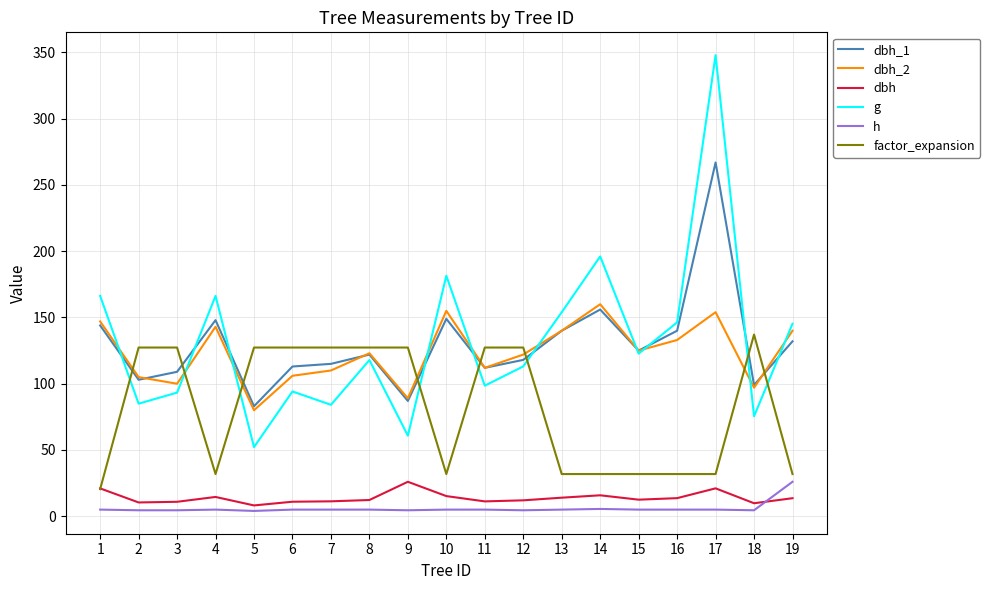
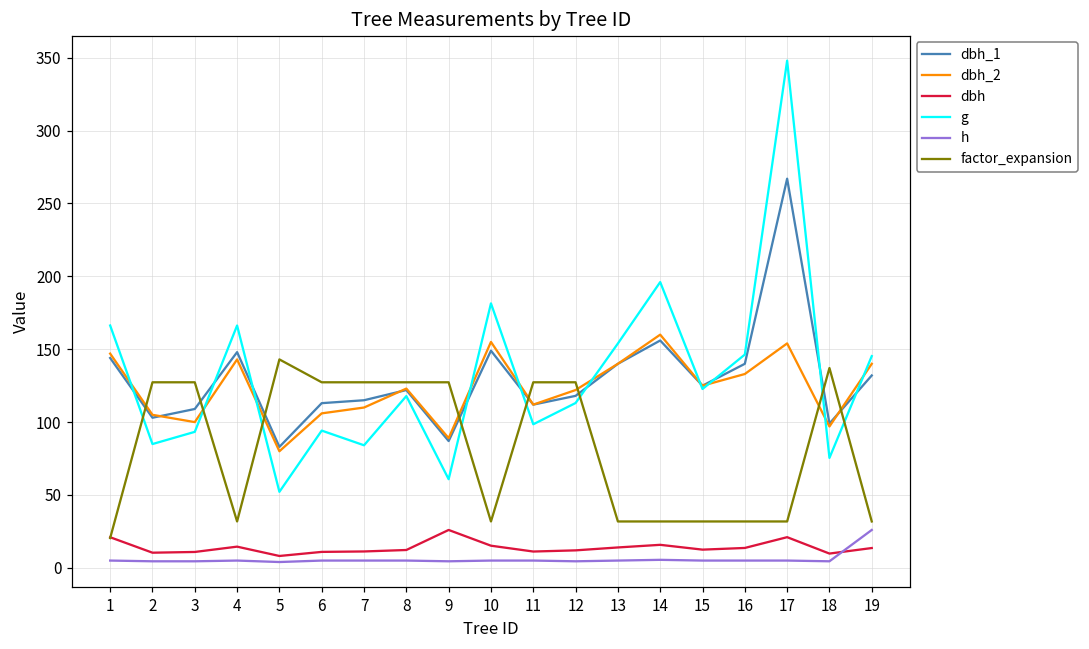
factor_expansion, 5: 127 -> 143
